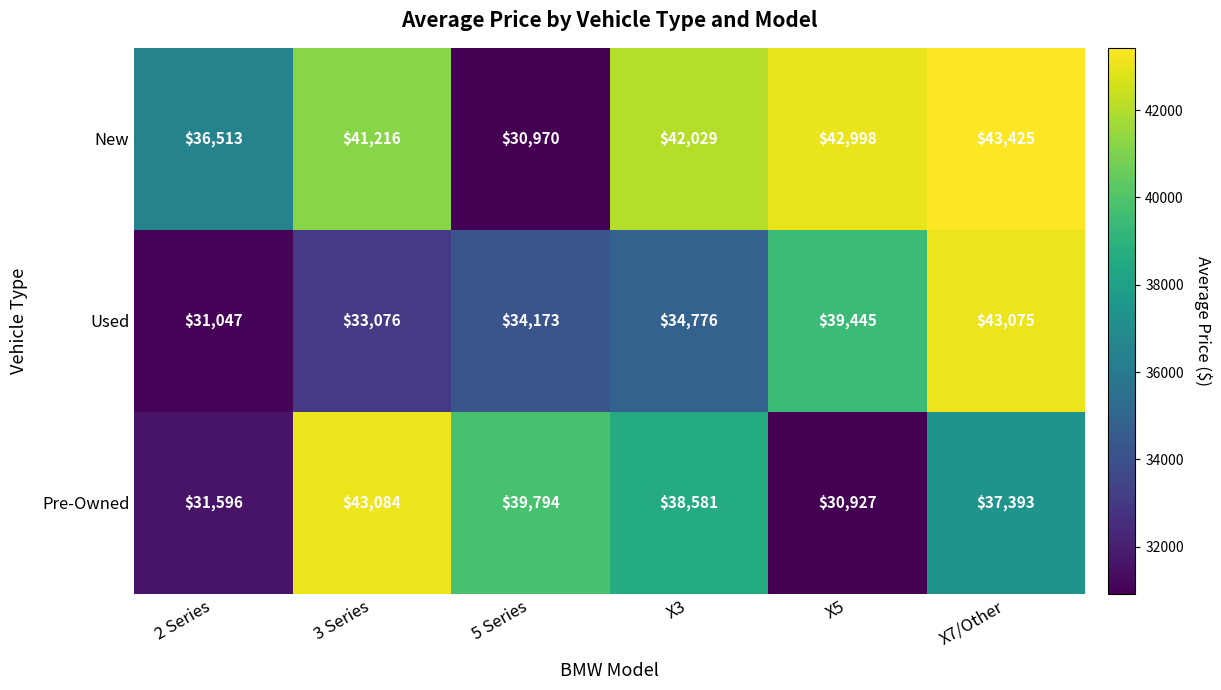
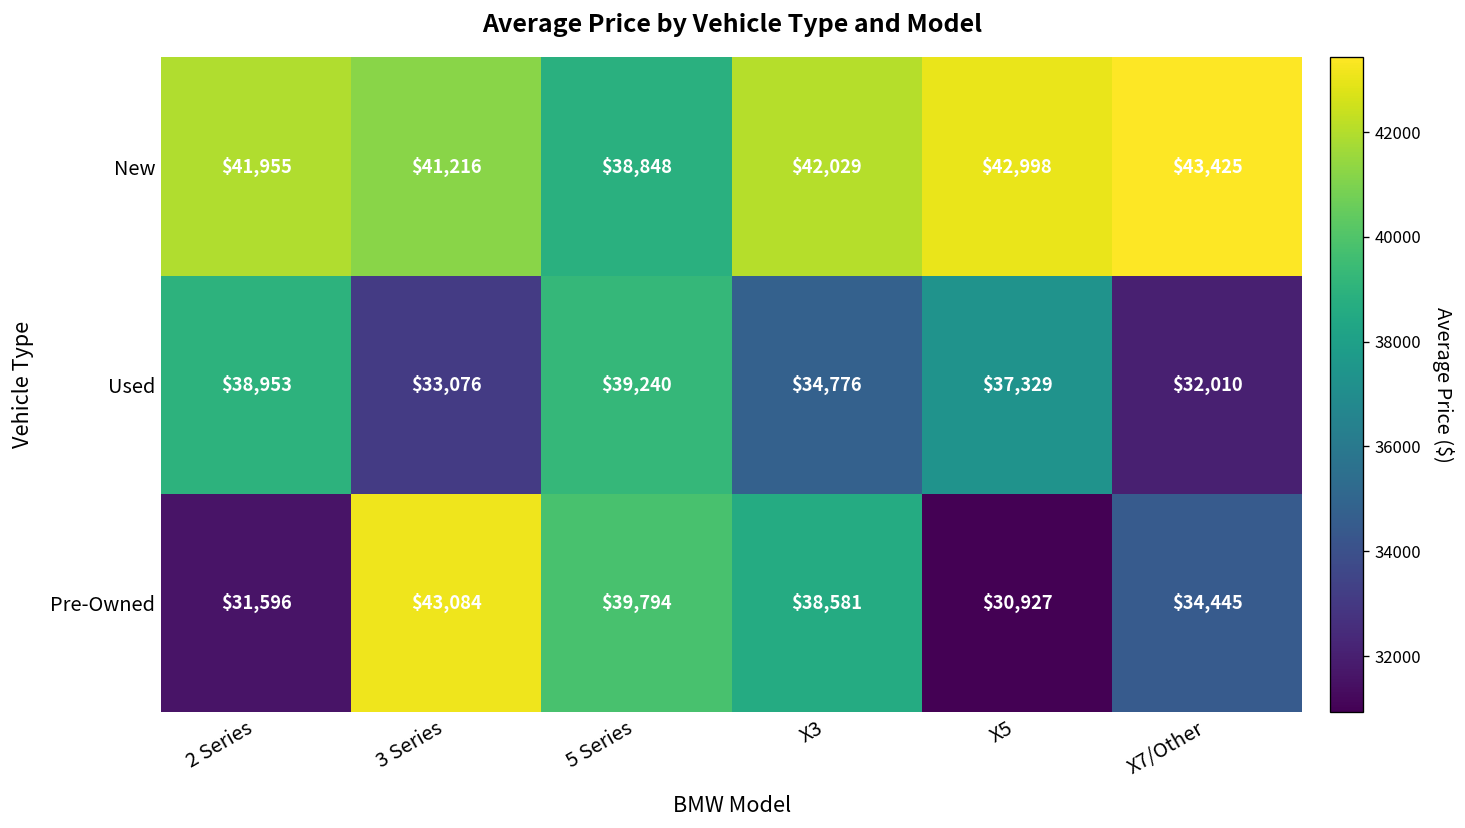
New, 2 Series: $36,513 -> $41,955
New, 5 Series: $30,970 -> $38,848
Used, 2 Series: $31,047 -> $38,953
Used, 5 Series: $34,173 -> $39,240
Used, X5: $39,445 -> $37,329
Used, X7/Other: $43,075 -> $32,010
Pre-Owned, X7/Other: $37,393 -> $34,445
